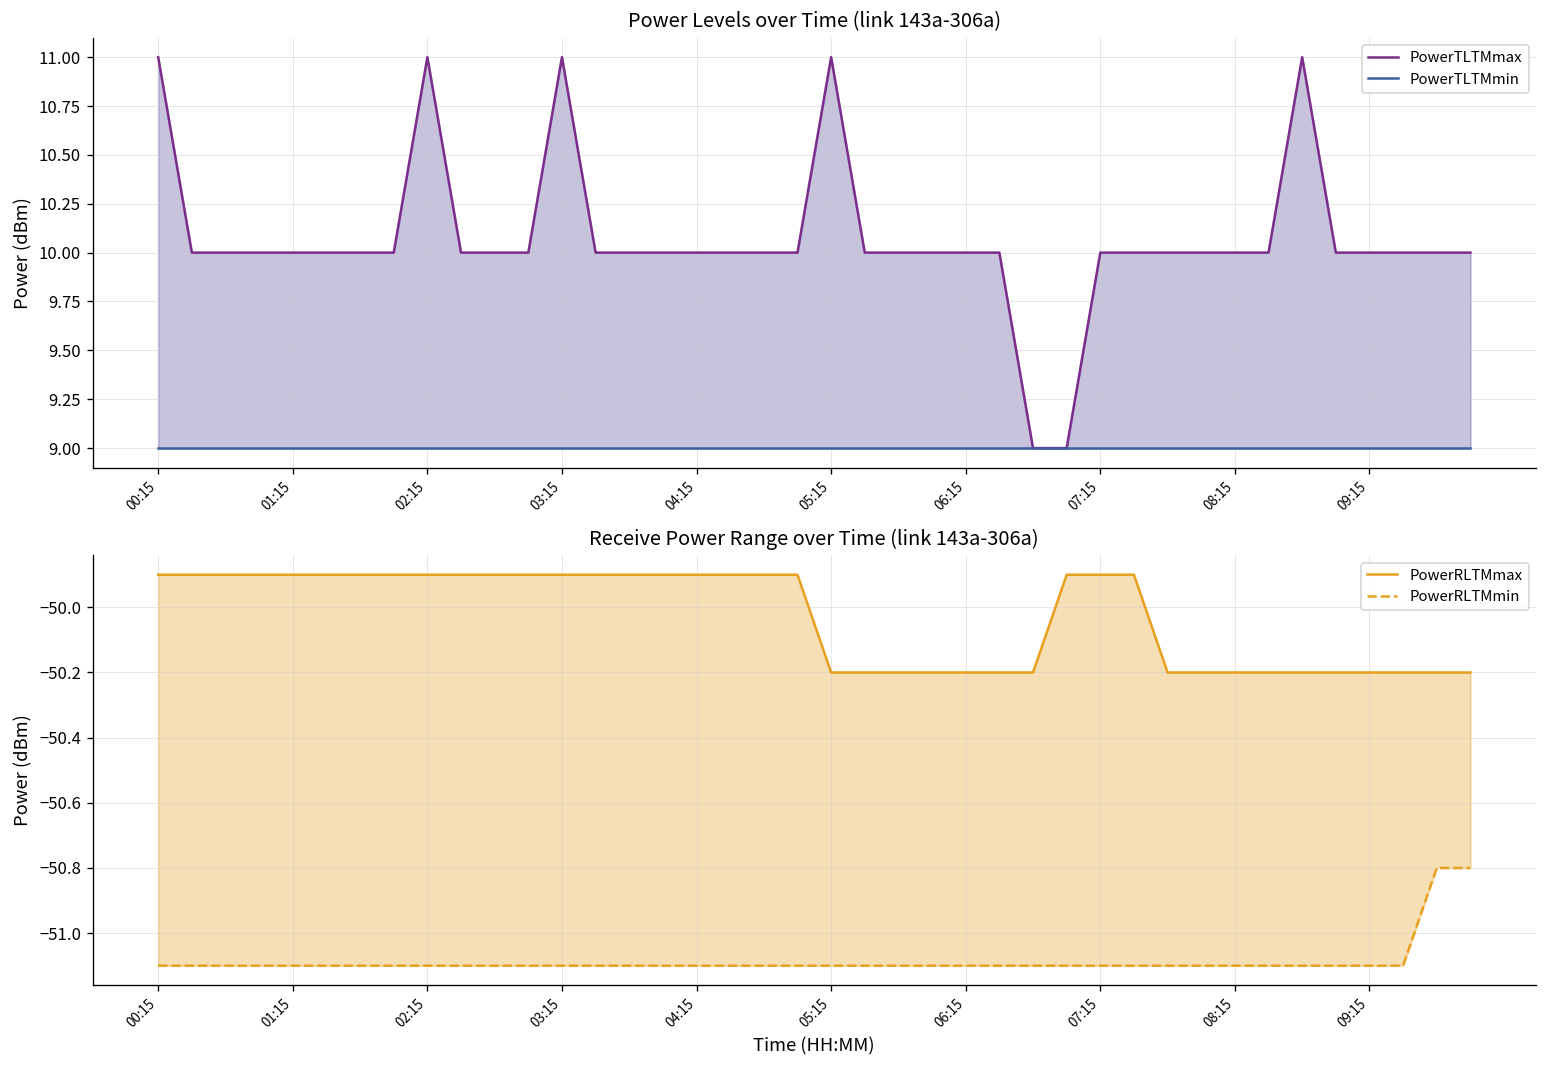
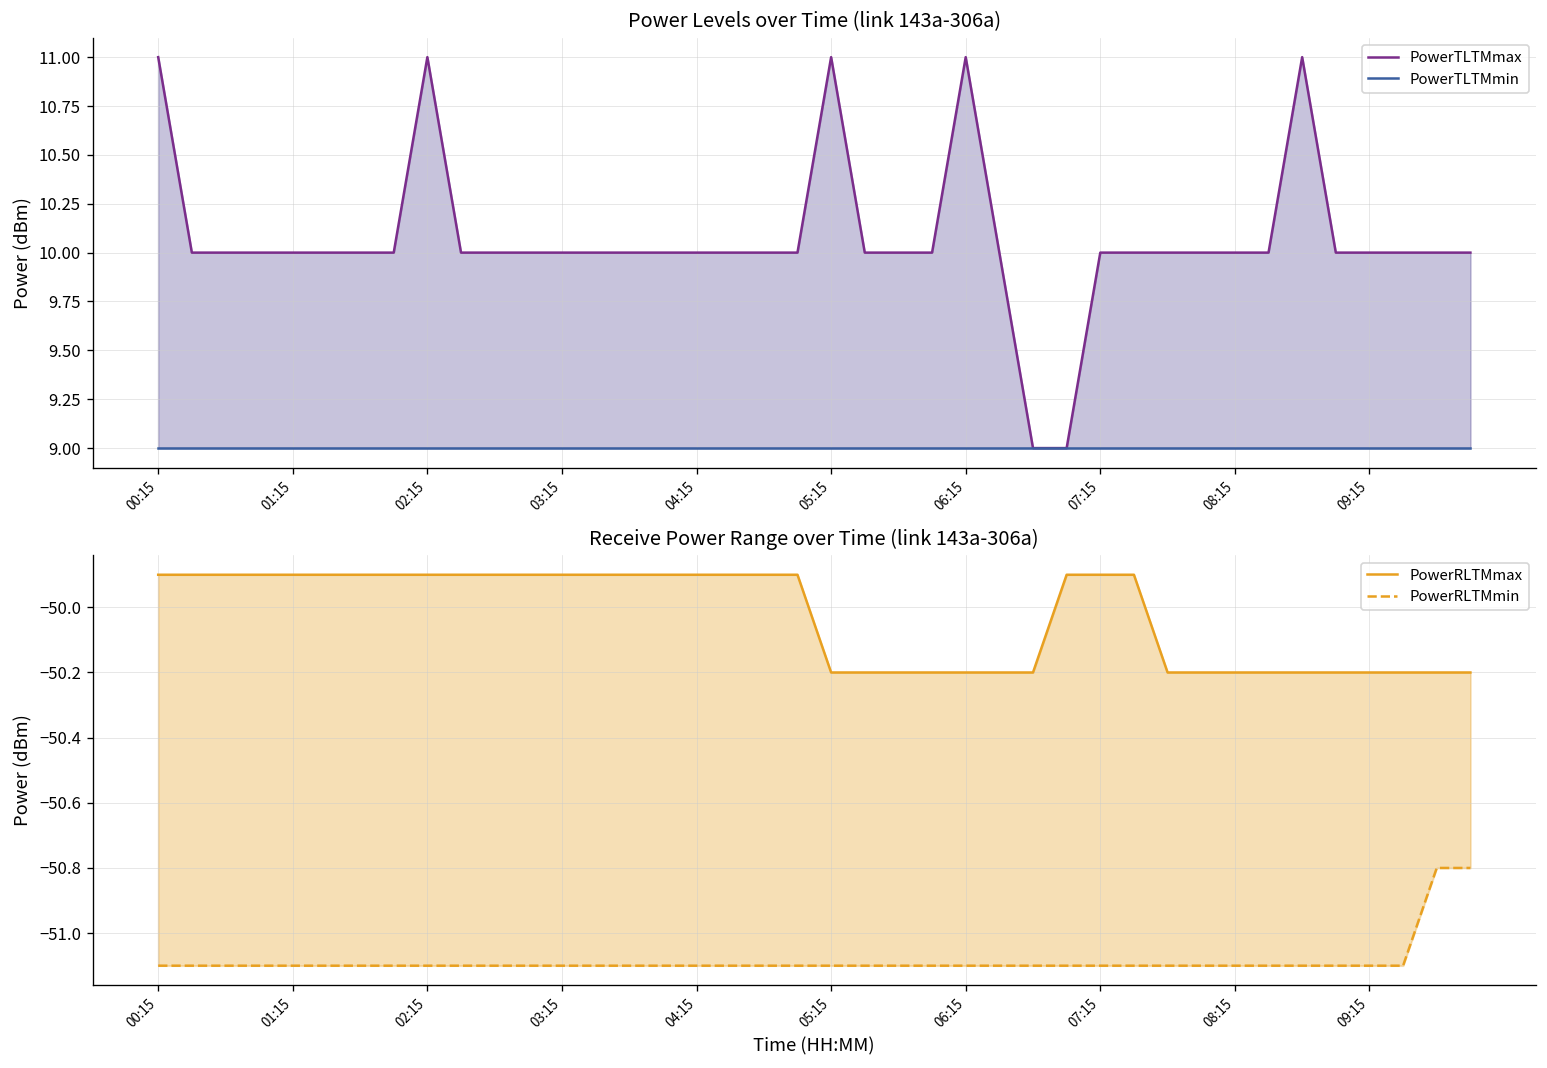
Power Levels over Time (link 143a-306a), PowerTLTMmax, 03:15: 11 -> 10
Power Levels over Time (link 143a-306a), PowerTLTMmax, 06:15: 10 -> 11
